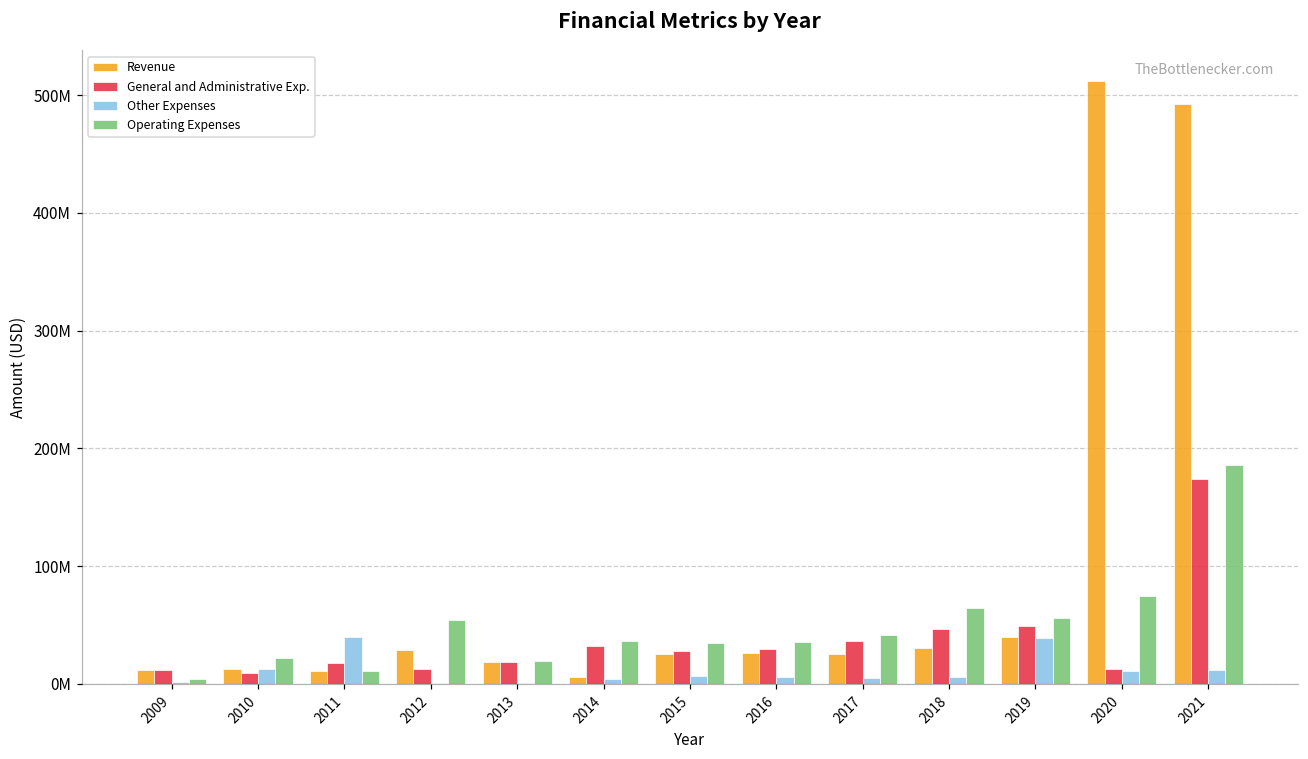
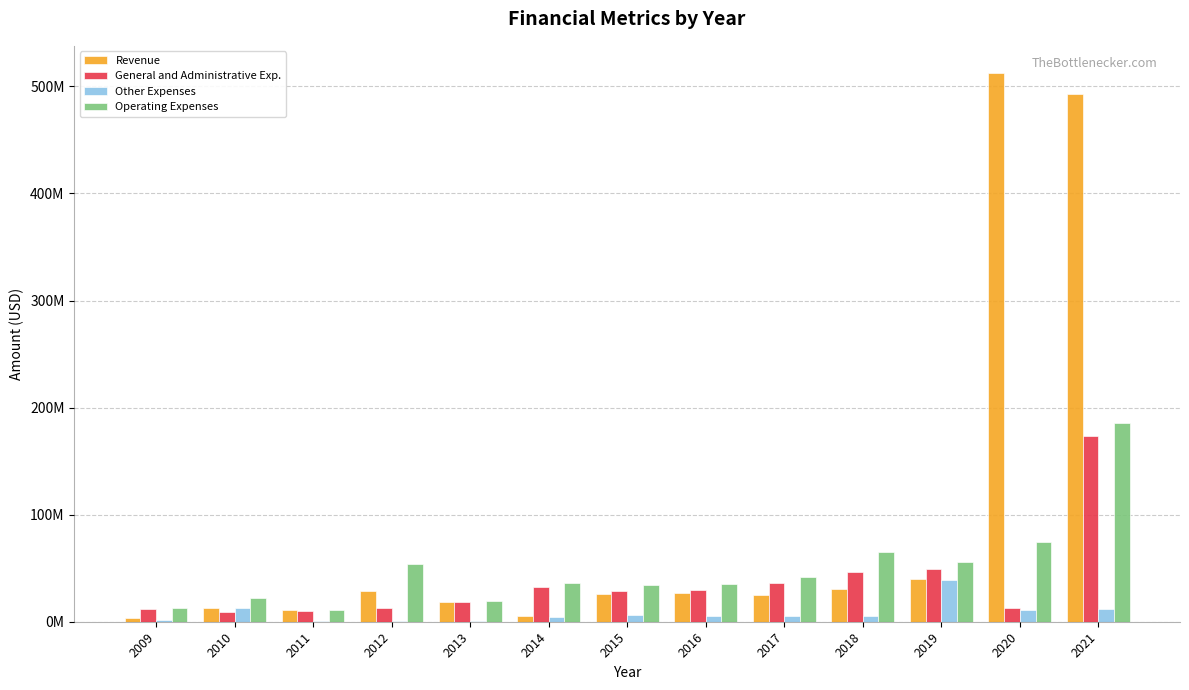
Revenue, 2009: 12000000 -> 4000000
Operating Expenses, 2009: 4000000 -> 13000000
General and Administrative Exp., 2011: 18000000 -> 10000000
Other Expenses, 2011: 40000000 -> 1000000
